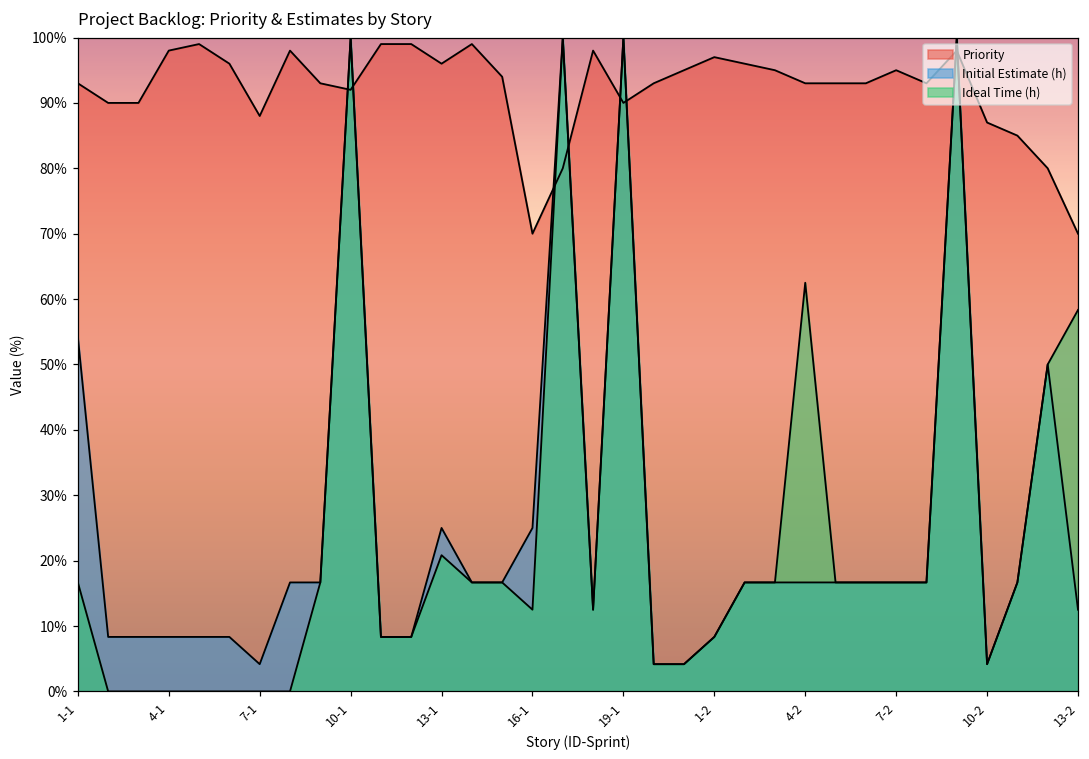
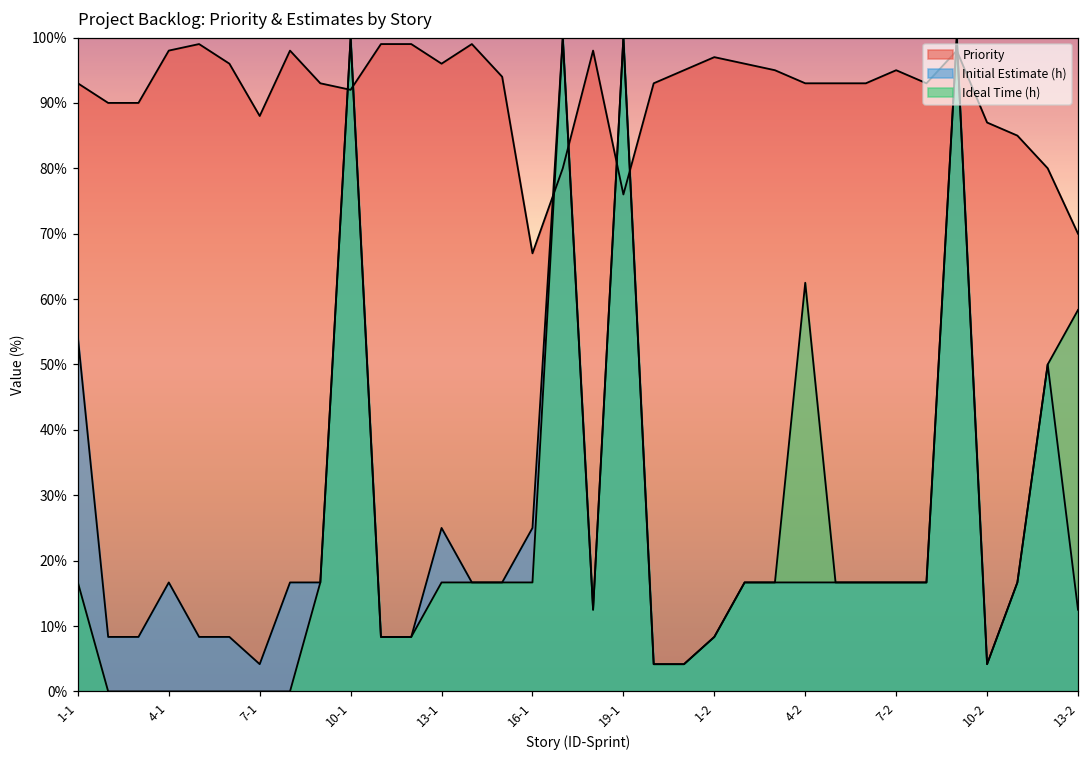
Initial Estimate (h), 4-1: 8% -> 17%
Ideal Time (h), 13-1: 21% -> 17%
Priority, 16-1: 70% -> 67%
Ideal Time (h), 16-1: 13% -> 17%
Priority, 19-1: 90% -> 76%
